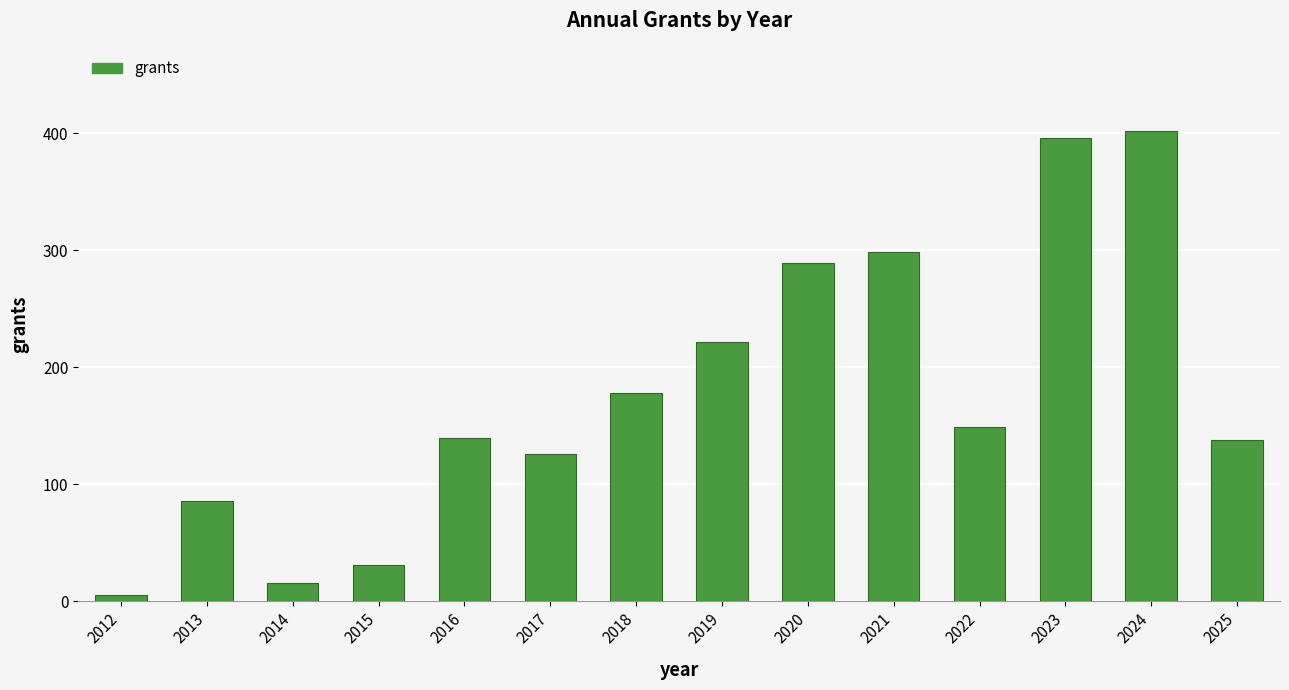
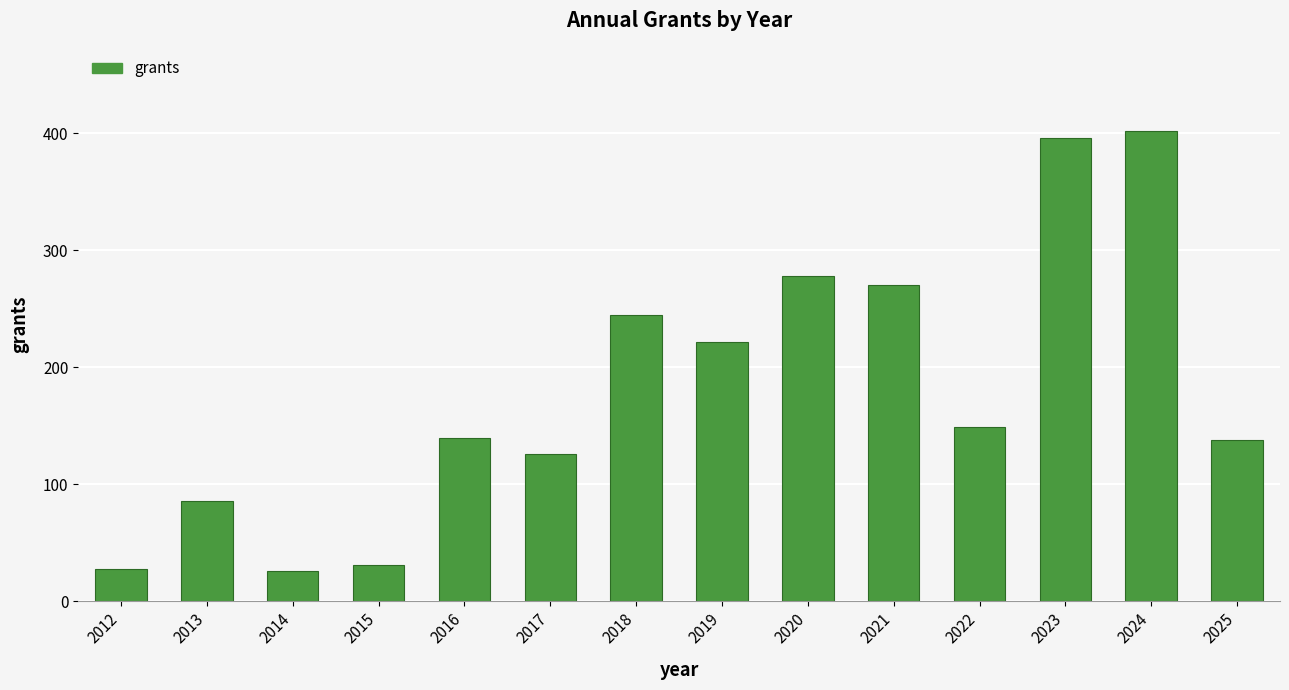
2012: 5 -> 28
2014: 16 -> 26
2018: 178 -> 245
2020: 289 -> 278
2021: 299 -> 270
